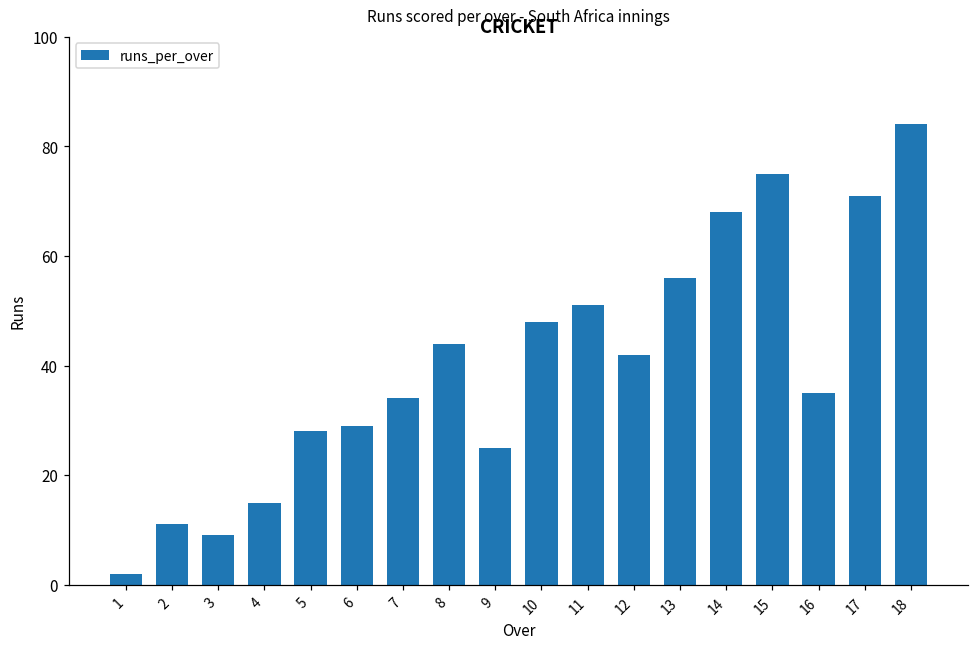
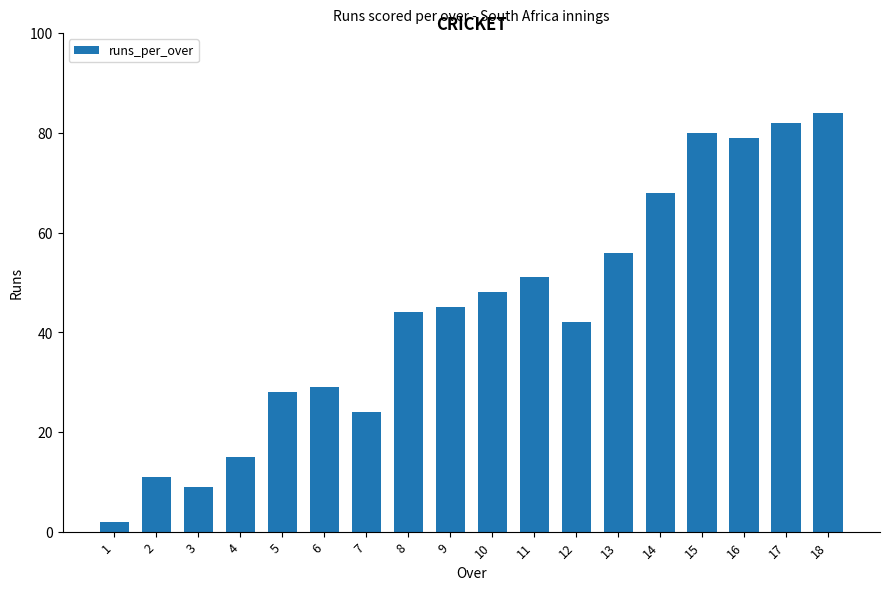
7: 34 -> 24
9: 25 -> 45
15: 75 -> 80
16: 35 -> 79
17: 71 -> 82
